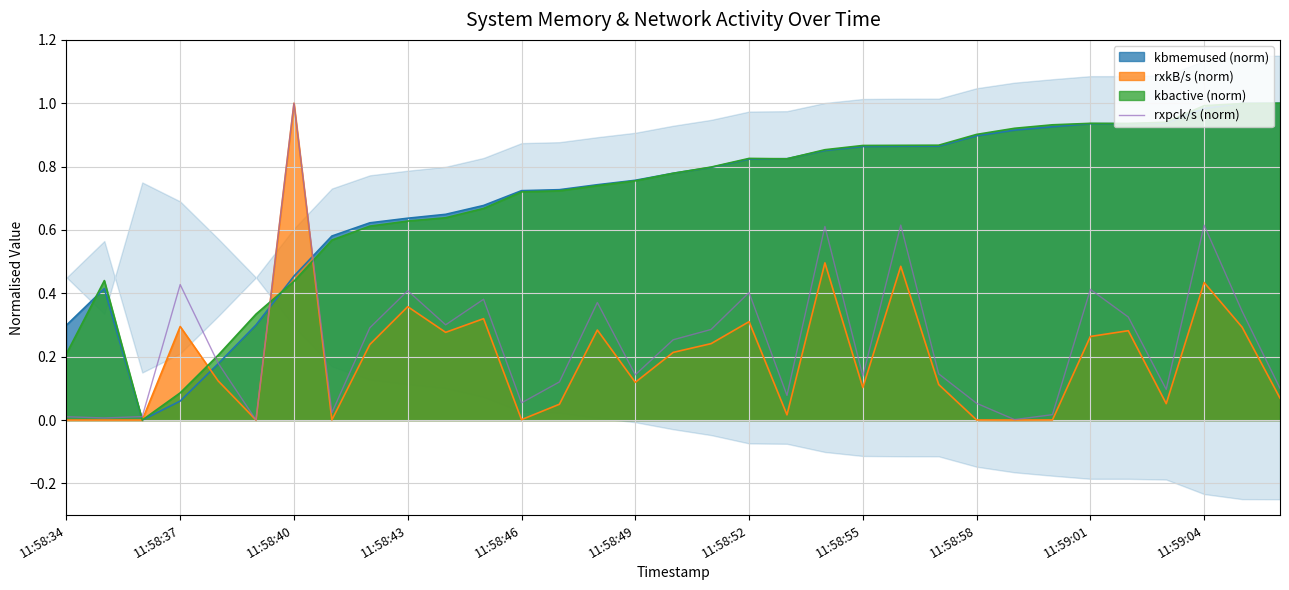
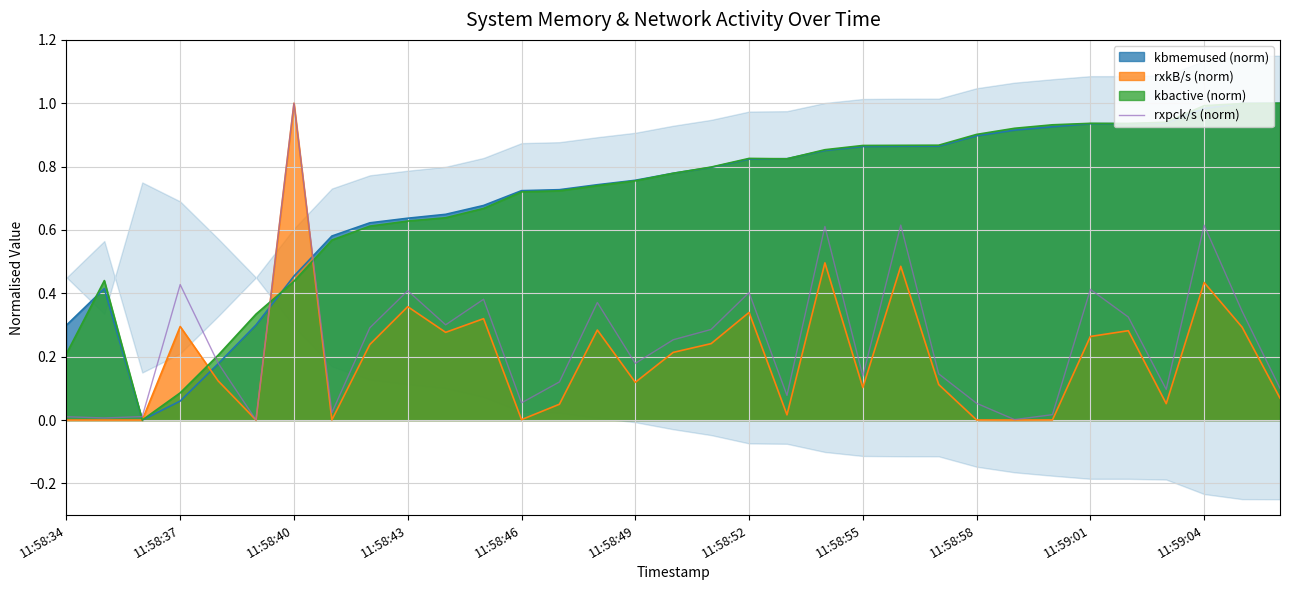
rxpck/s (norm), 11:58:49: 0.14 -> 0.18
rxkB/s (norm), 11:58:52: 0.31 -> 0.34
